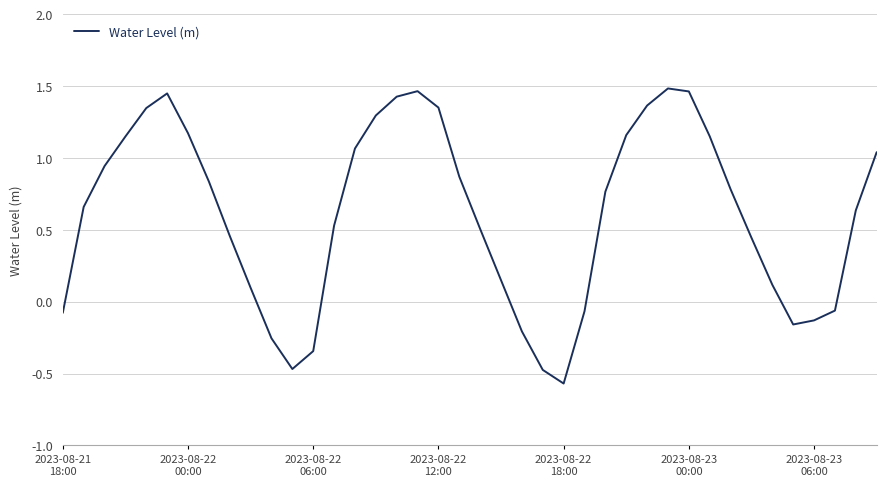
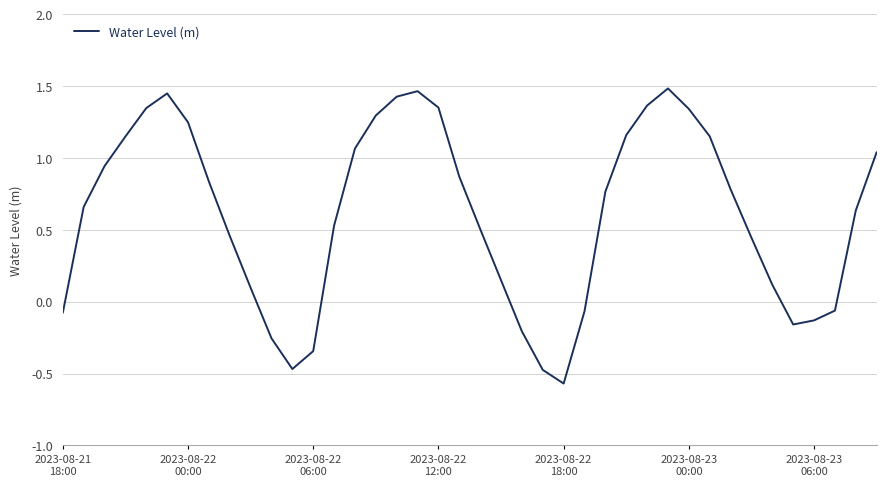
2023-08-22 00:00: 1.17 -> 1.25
2023-08-23 00:00: 1.46 -> 1.34
